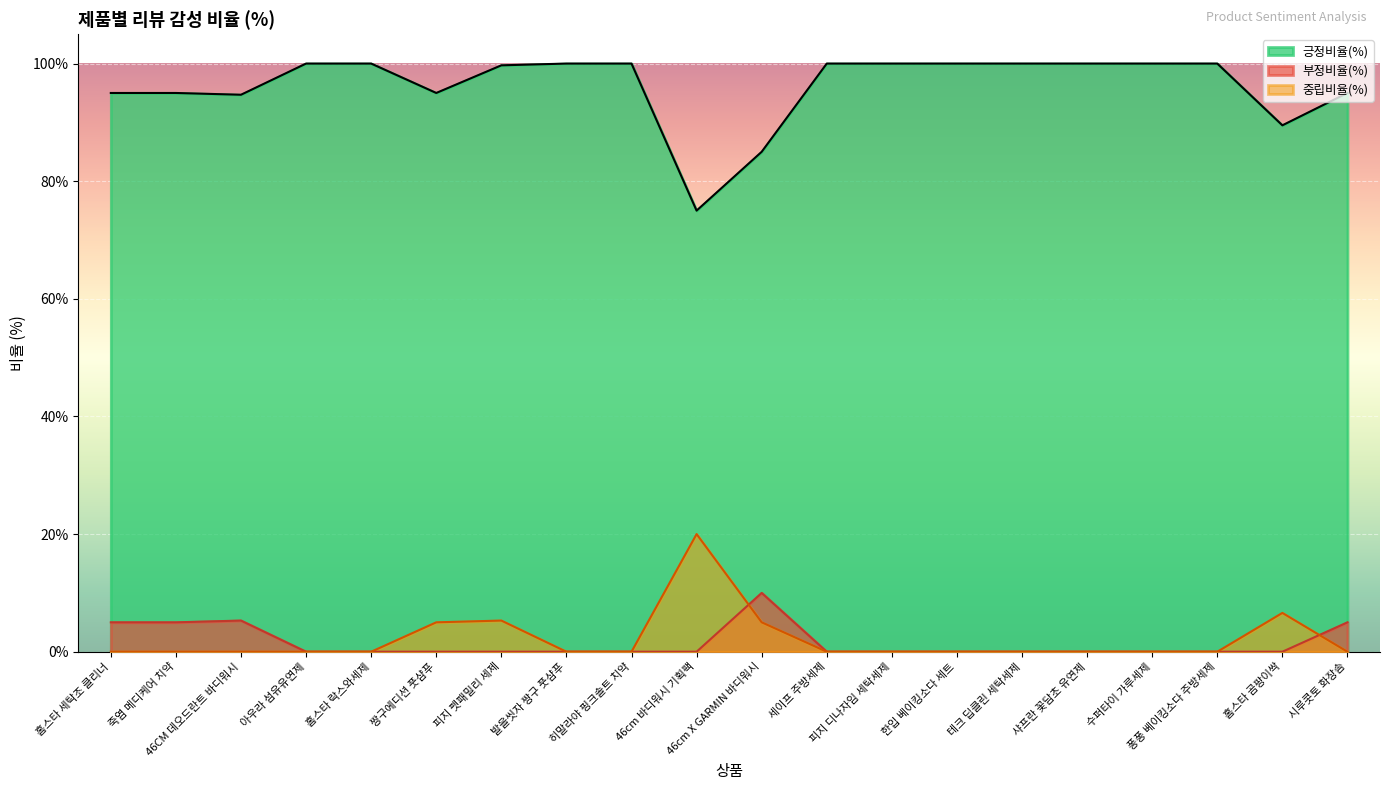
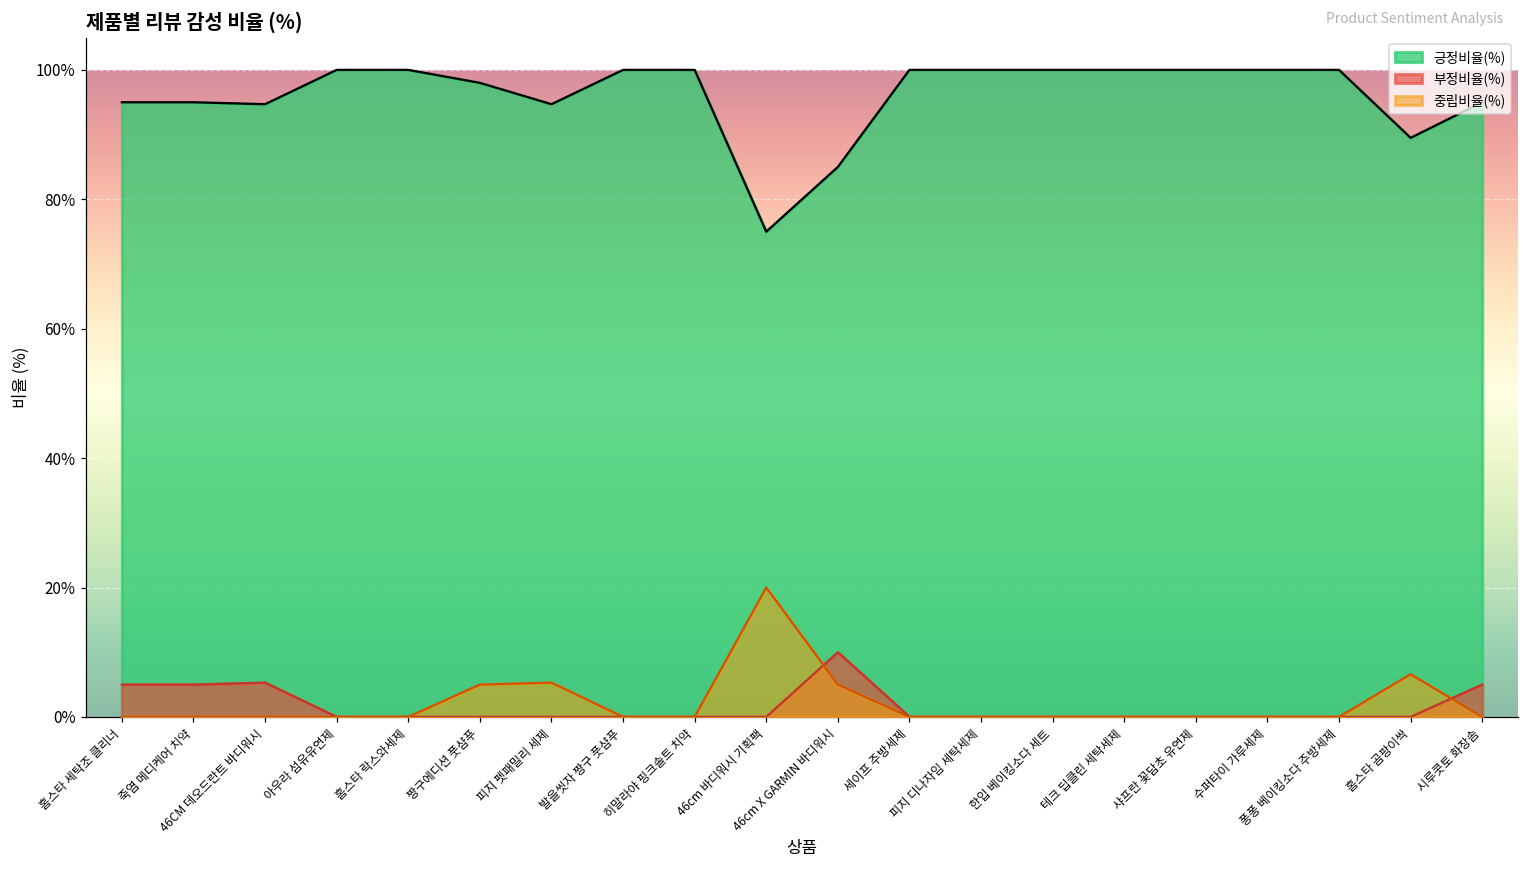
긍정비율(%), 짱구에디션 풋샴푸: 95% -> 98%
긍정비율(%), 피지 펫패밀리 세제: 100% -> 95%
